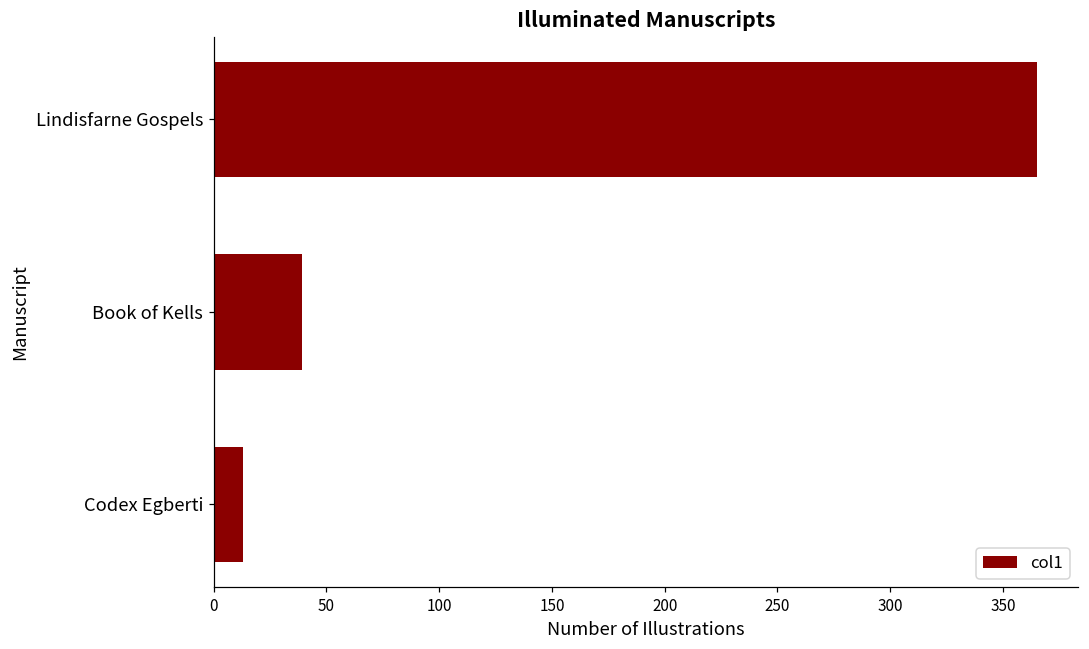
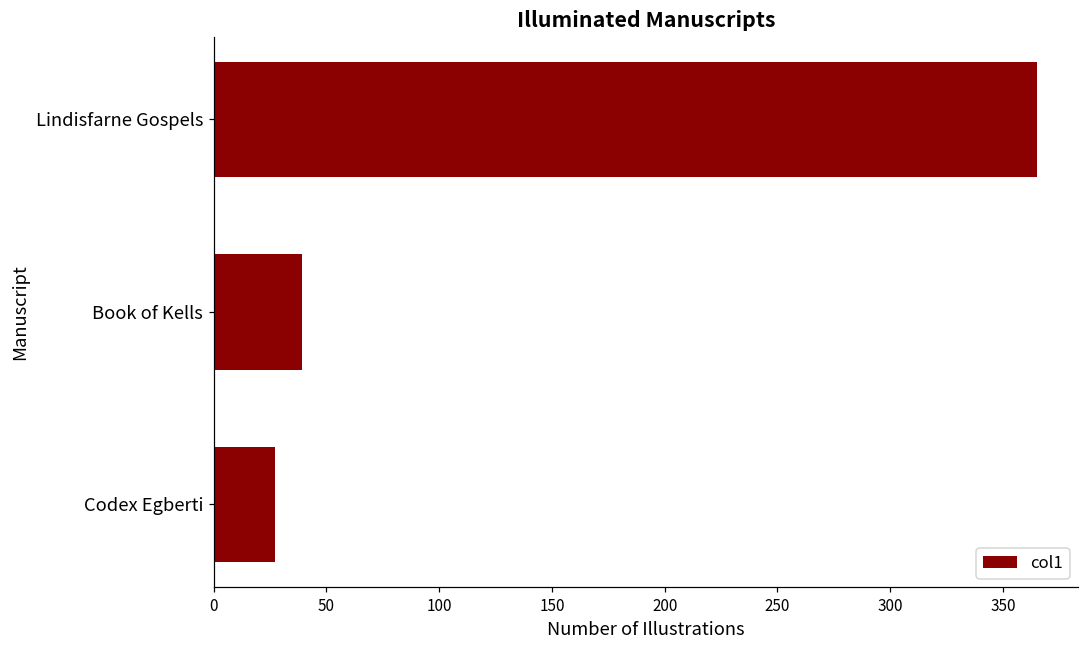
Codex Egberti: 13 -> 27
